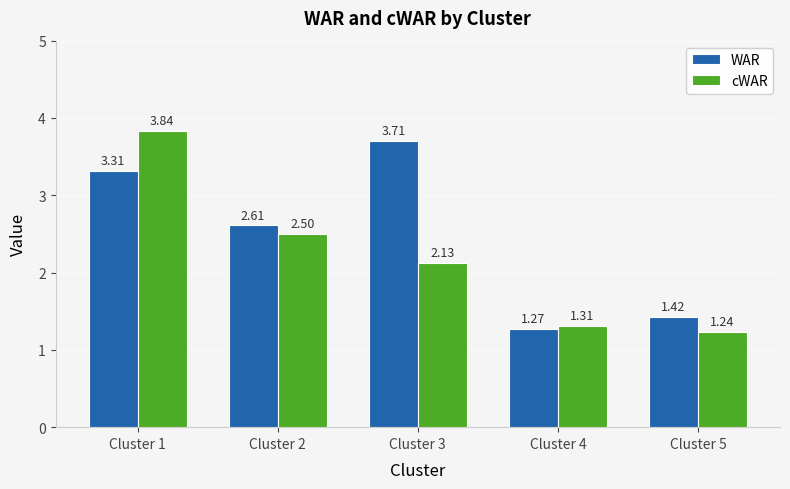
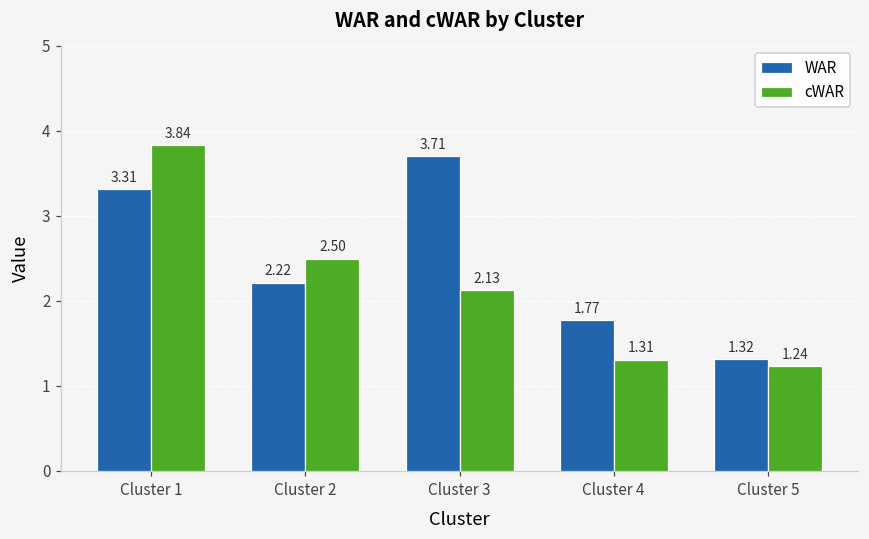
WAR, Cluster 2: 2.61 -> 2.22
WAR, Cluster 4: 1.27 -> 1.77
WAR, Cluster 5: 1.42 -> 1.32
